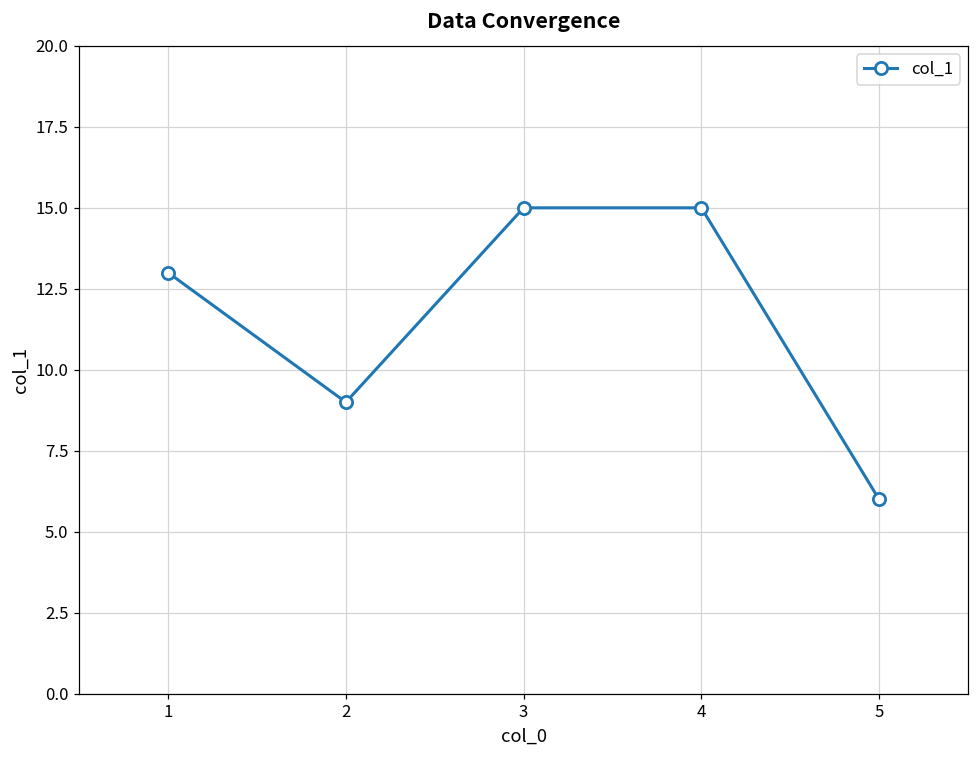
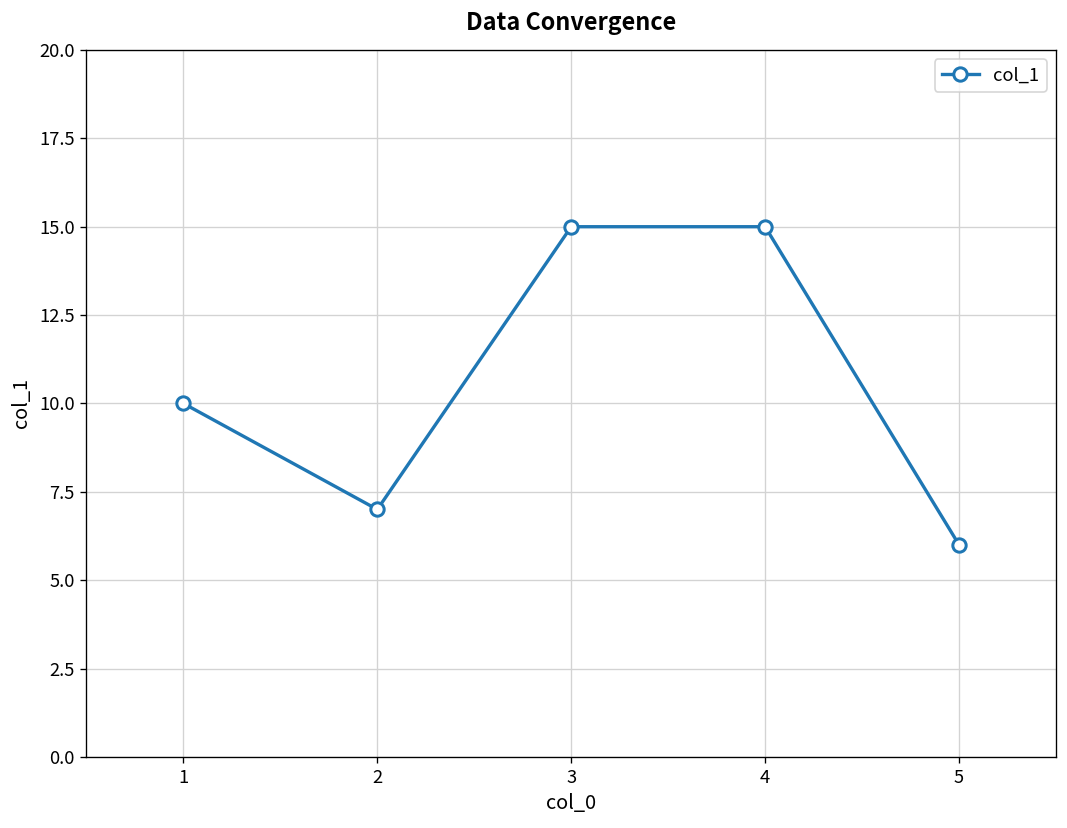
1: 13 -> 10
2: 9 -> 7
